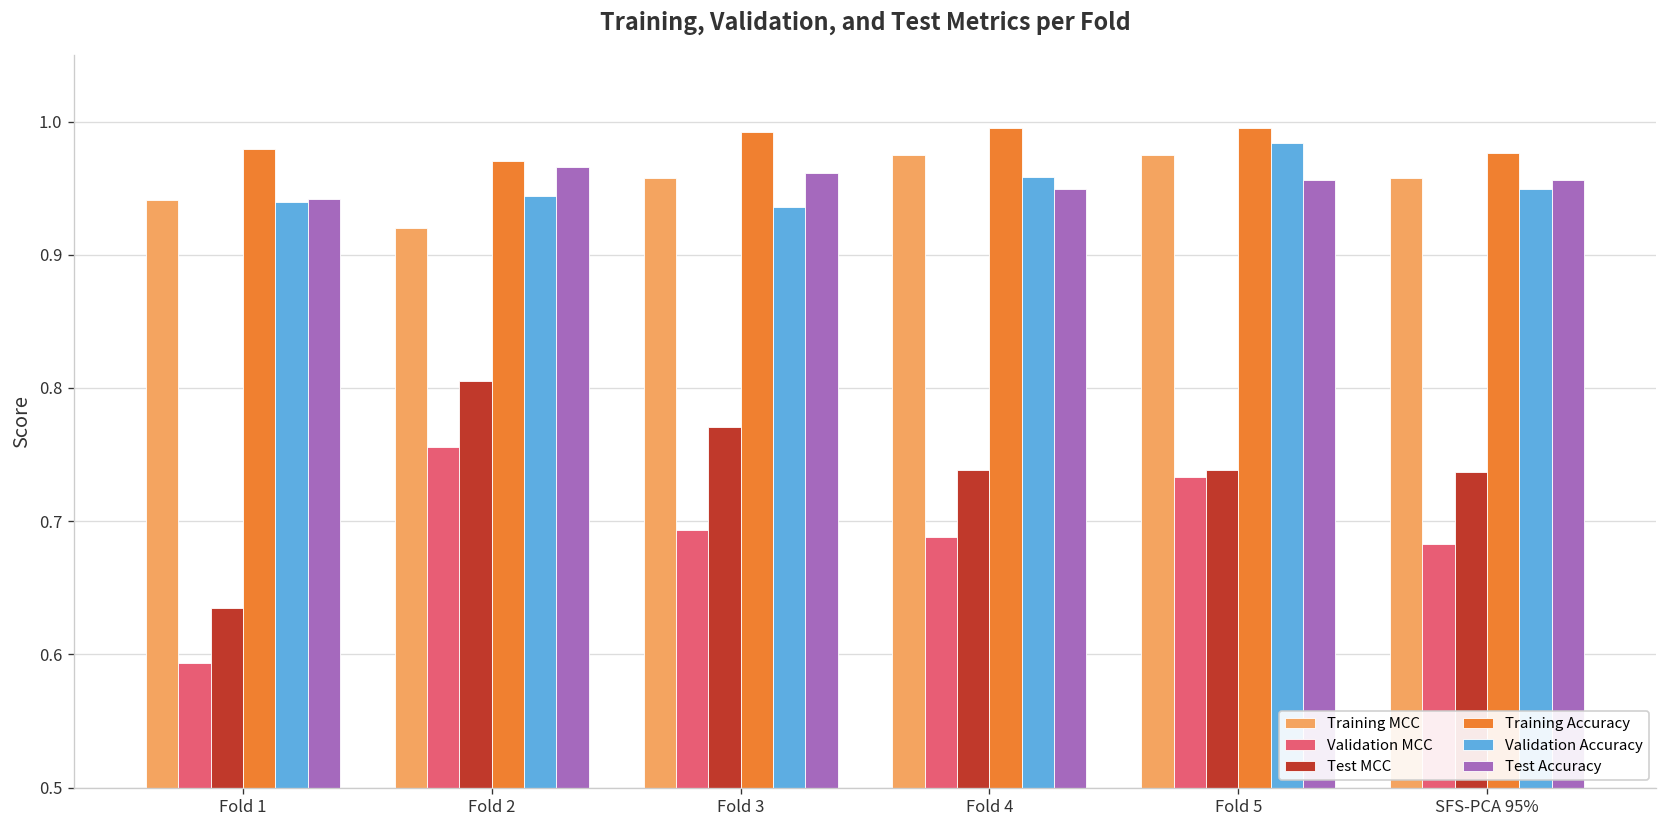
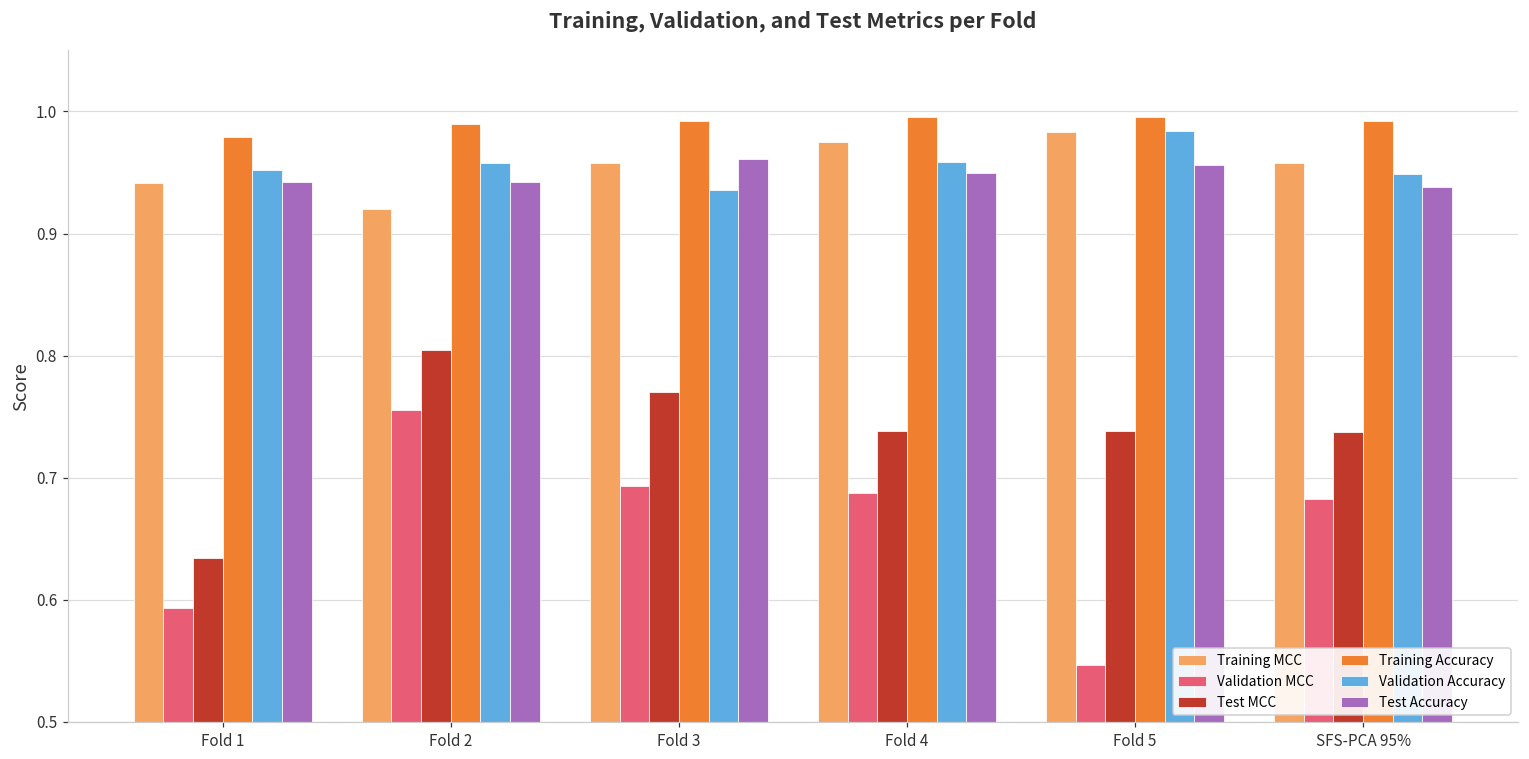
Validation Accuracy, Fold 1: 0.939 -> 0.952
Training Accuracy, Fold 2: 0.971 -> 0.989
Validation Accuracy, Fold 2: 0.944 -> 0.958
Test Accuracy, Fold 2: 0.966 -> 0.942
Training MCC, Fold 5: 0.975 -> 0.983
Validation MCC, Fold 5: 0.733 -> 0.547
Training Accuracy, SFS-PCA 95%: 0.976 -> 0.992
Test Accuracy, SFS-PCA 95%: 0.957 -> 0.938
